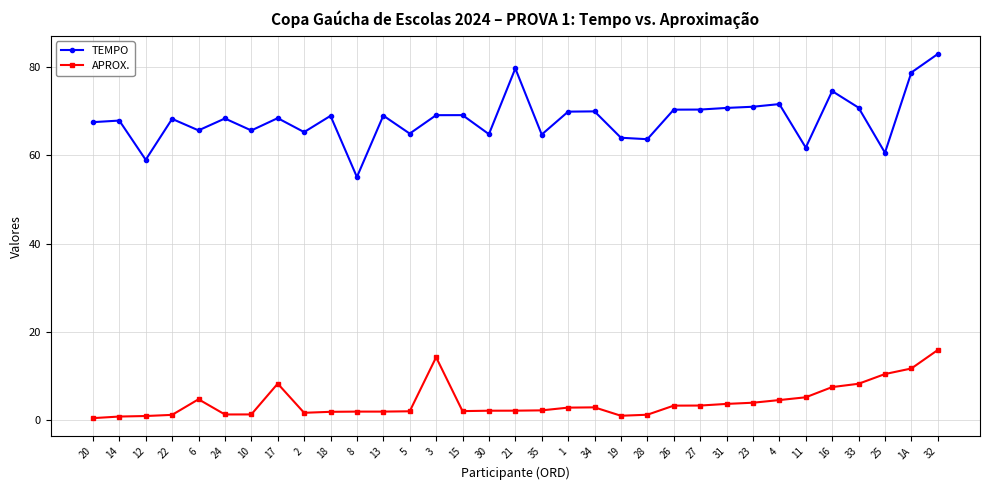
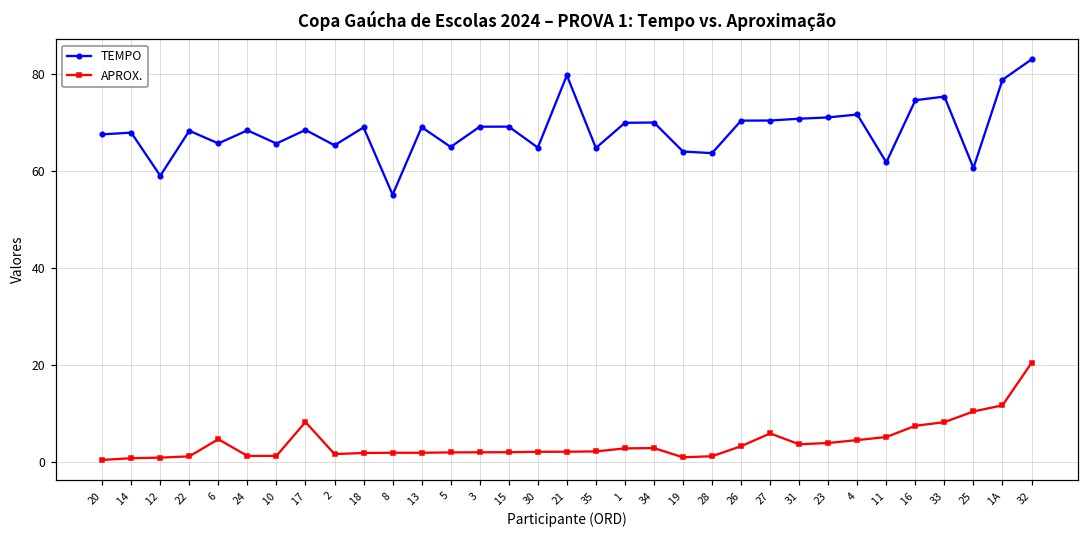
APROX., 3: 14 -> 2
APROX., 27: 3 -> 6
TEMPO, 33: 71 -> 75
APROX., 32: 16 -> 20
